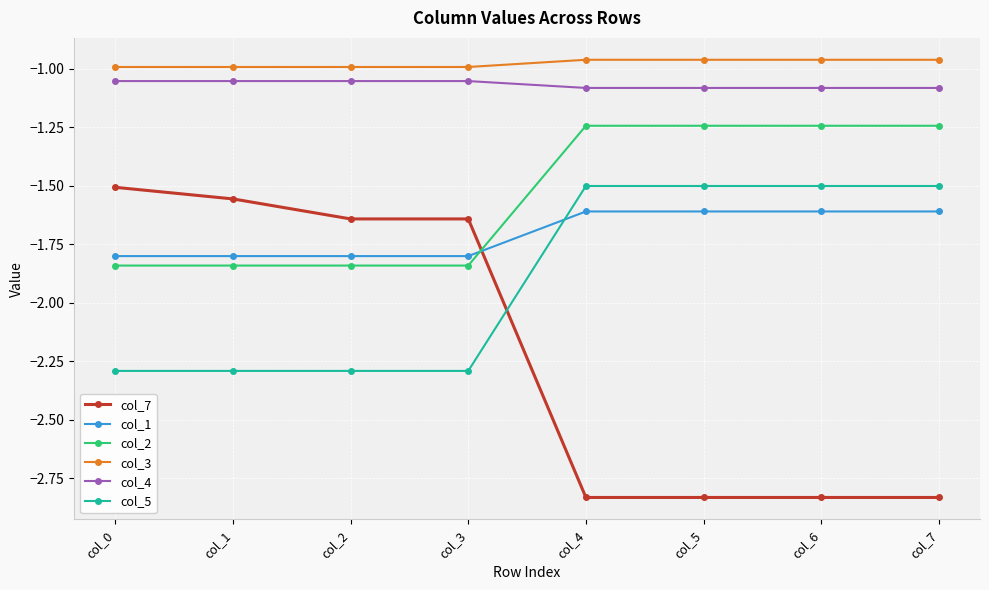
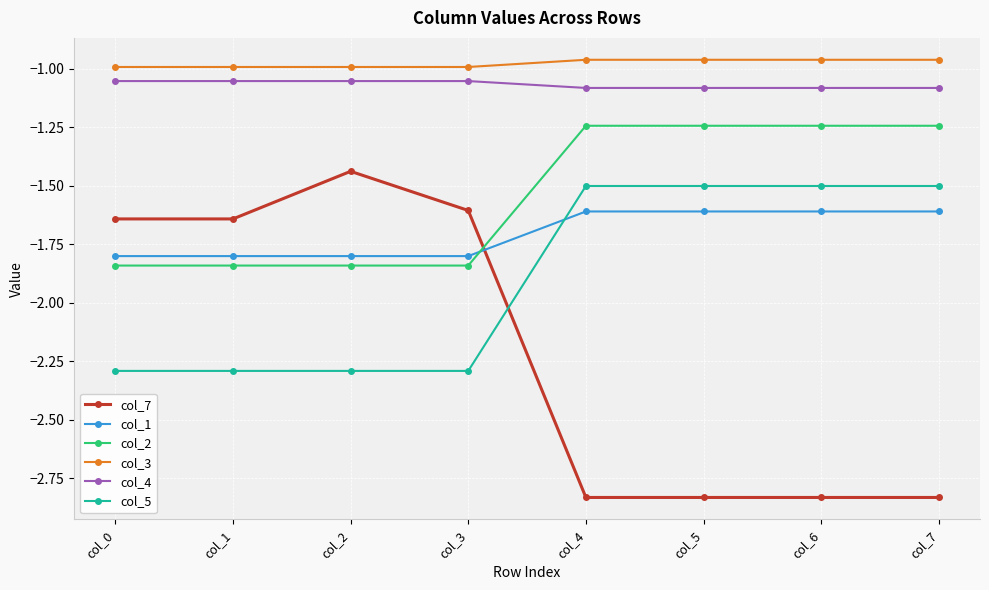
col_7, col_0: -1.51 -> -1.64
col_7, col_1: -1.56 -> -1.64
col_7, col_2: -1.64 -> -1.44
col_7, col_3: -1.64 -> -1.60
